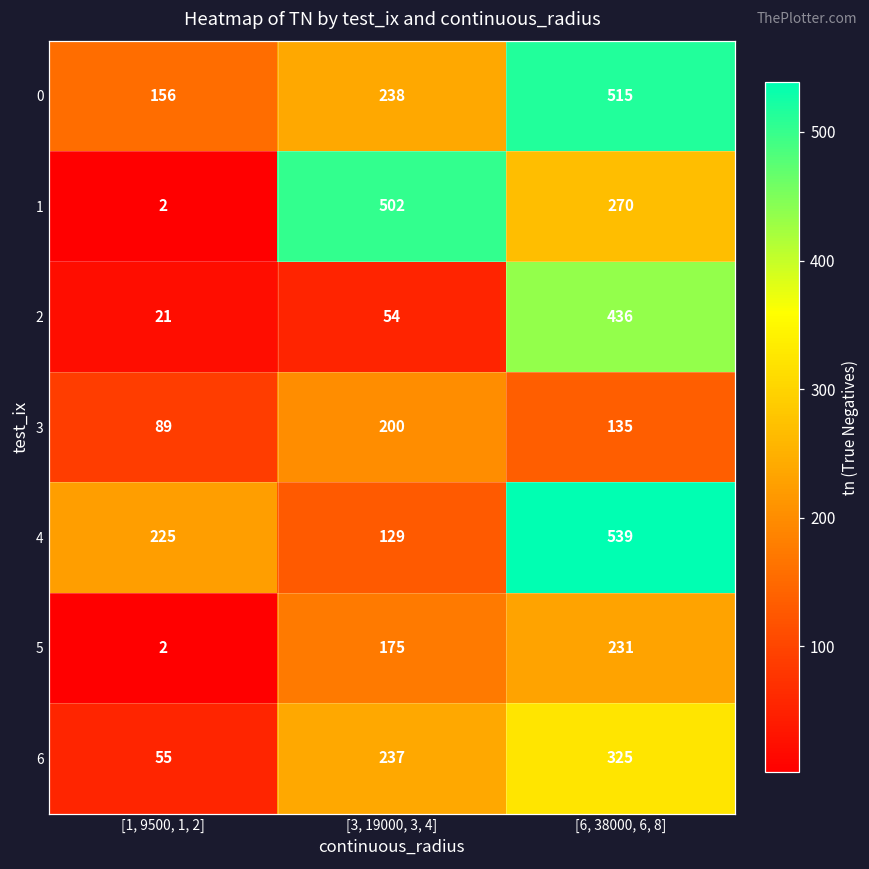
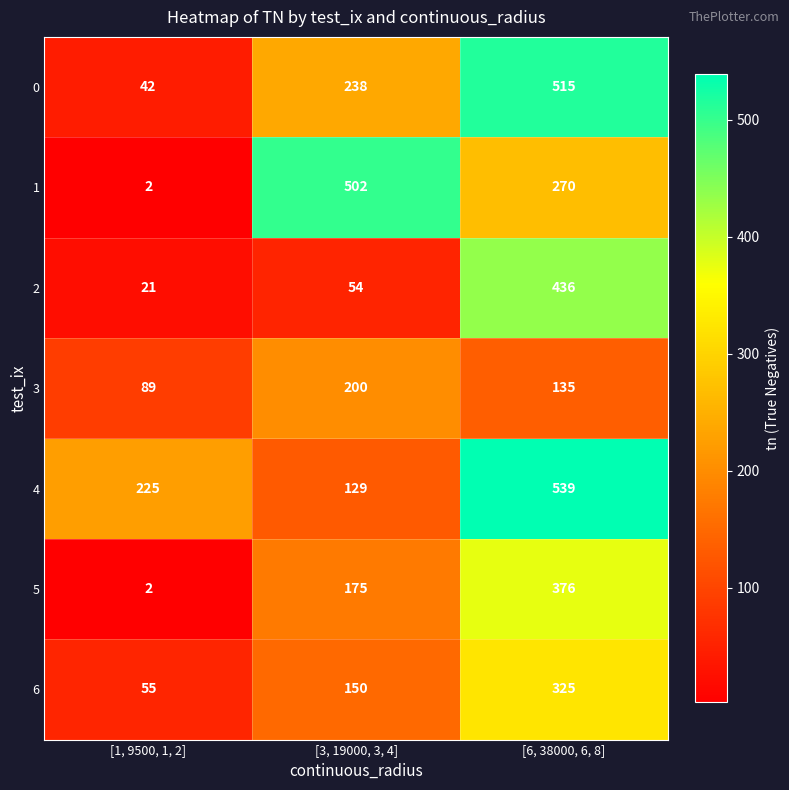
0, [1, 9500, 1, 2]: 156 -> 42
5, [6, 38000, 6, 8]: 231 -> 376
6, [3, 19000, 3, 4]: 237 -> 150
